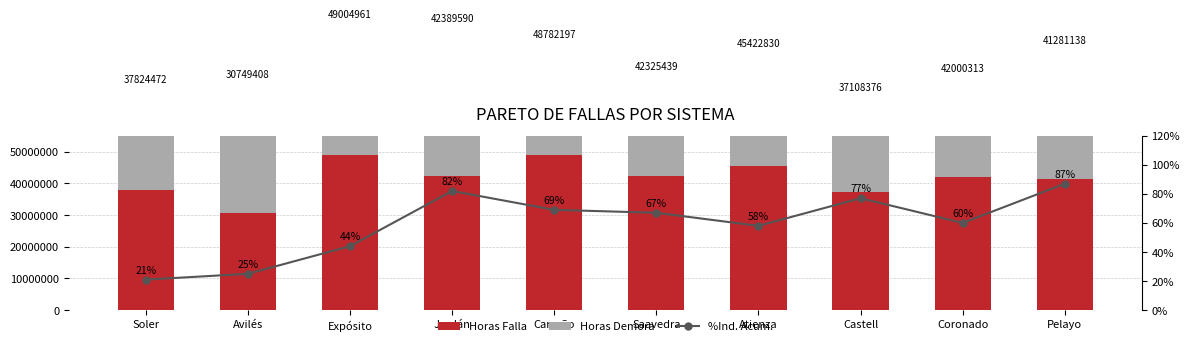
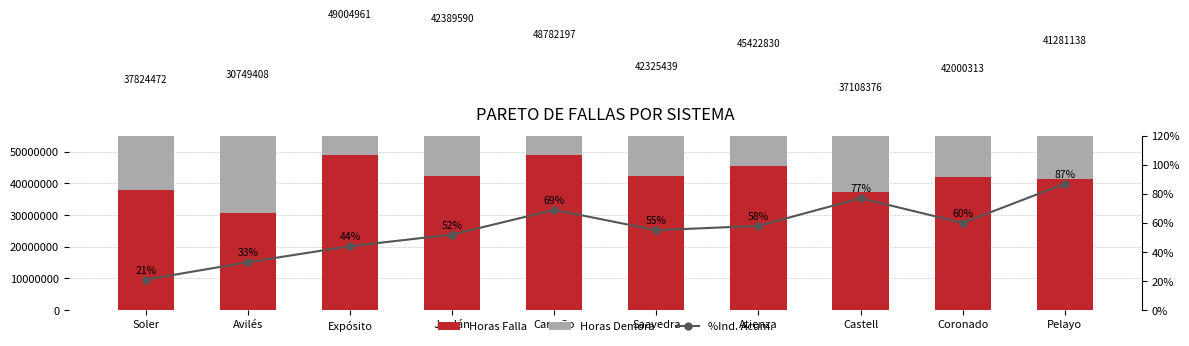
%Ind. Acum., Avilés: 25% -> 33%
%Ind. Acum., Jordán: 82% -> 52%
%Ind. Acum., Saavedra: 67% -> 55%
